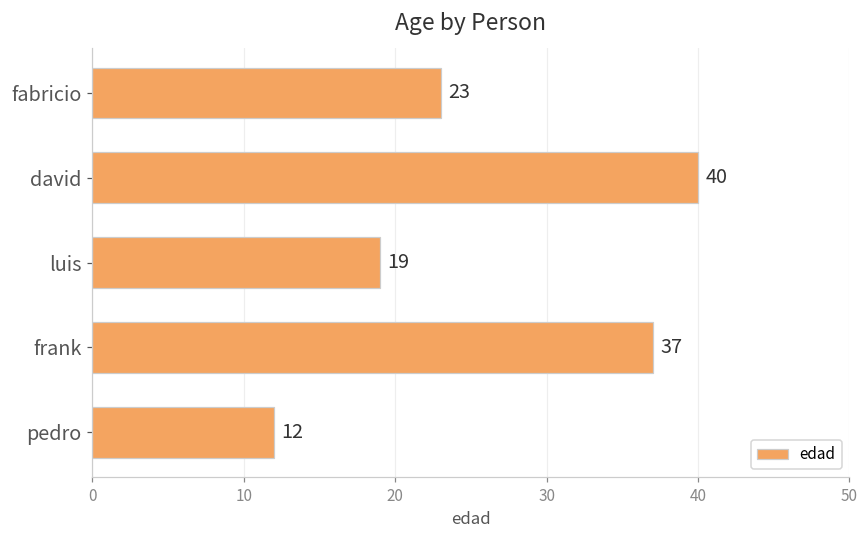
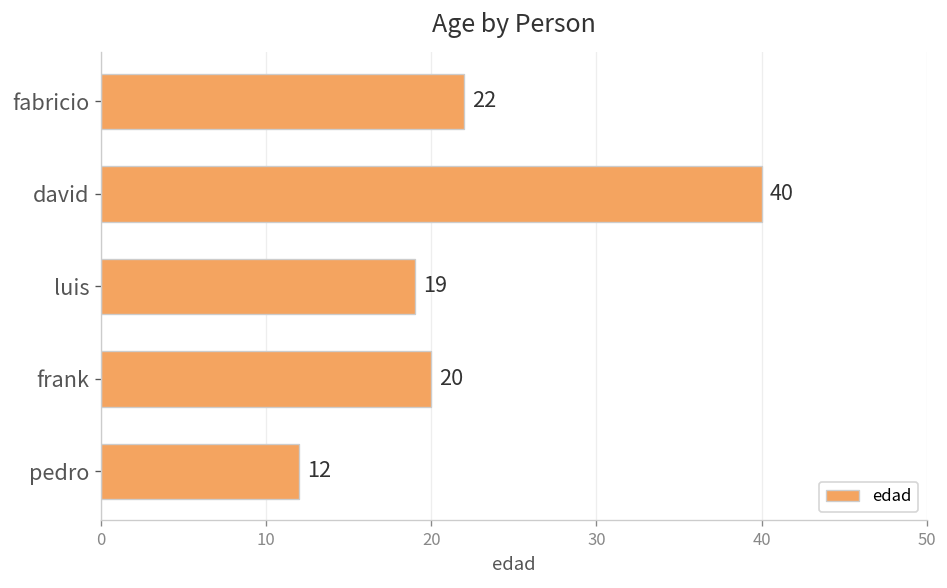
fabricio: 23 -> 22
frank: 37 -> 20
